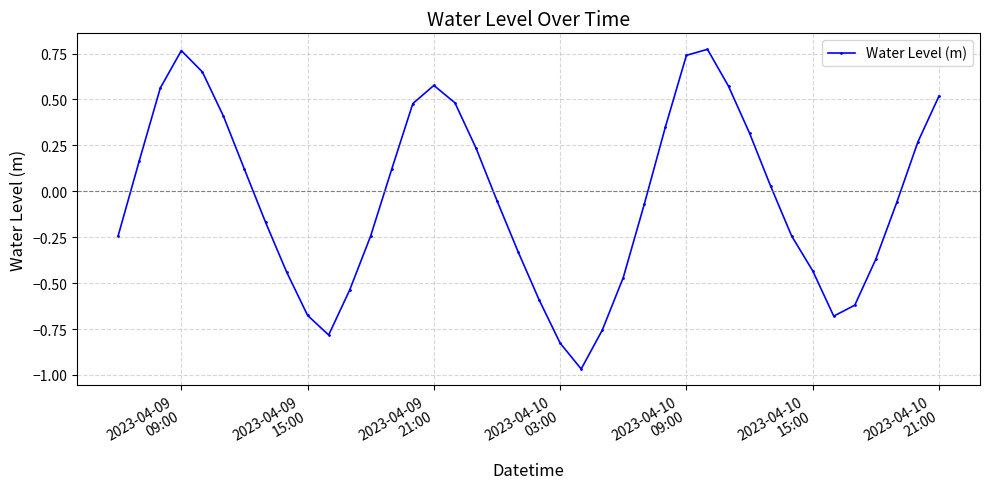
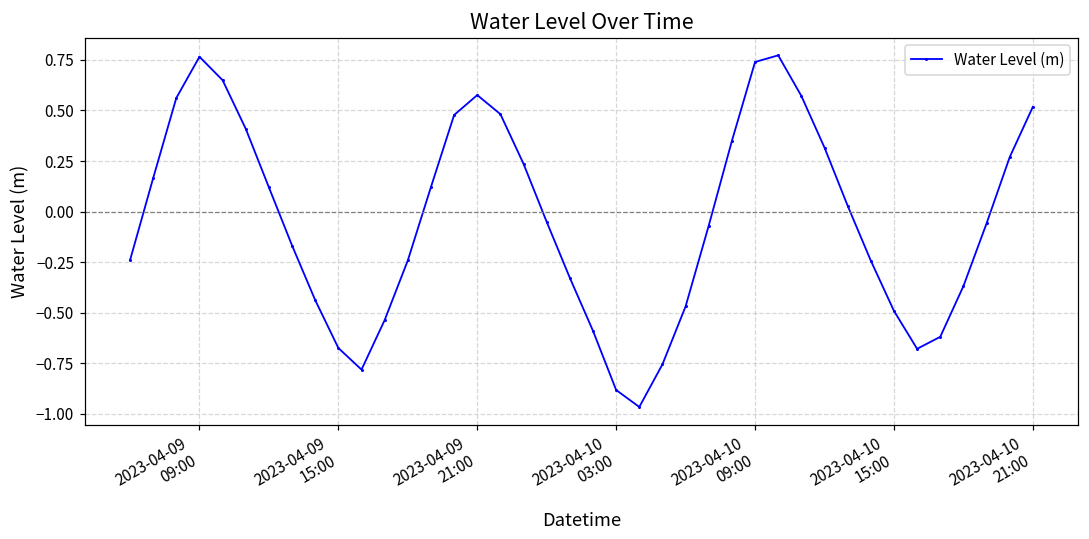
2023-04-10 03:00: -0.83 -> -0.88
2023-04-10 15:00: -0.43 -> -0.49
